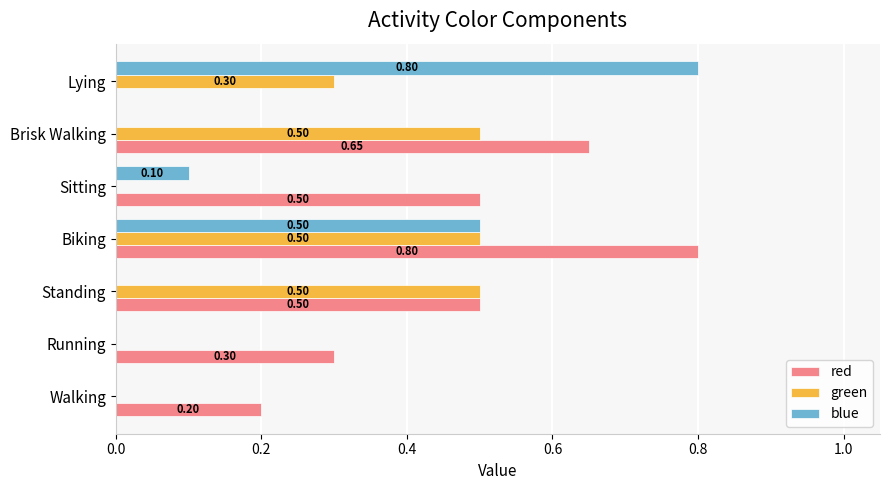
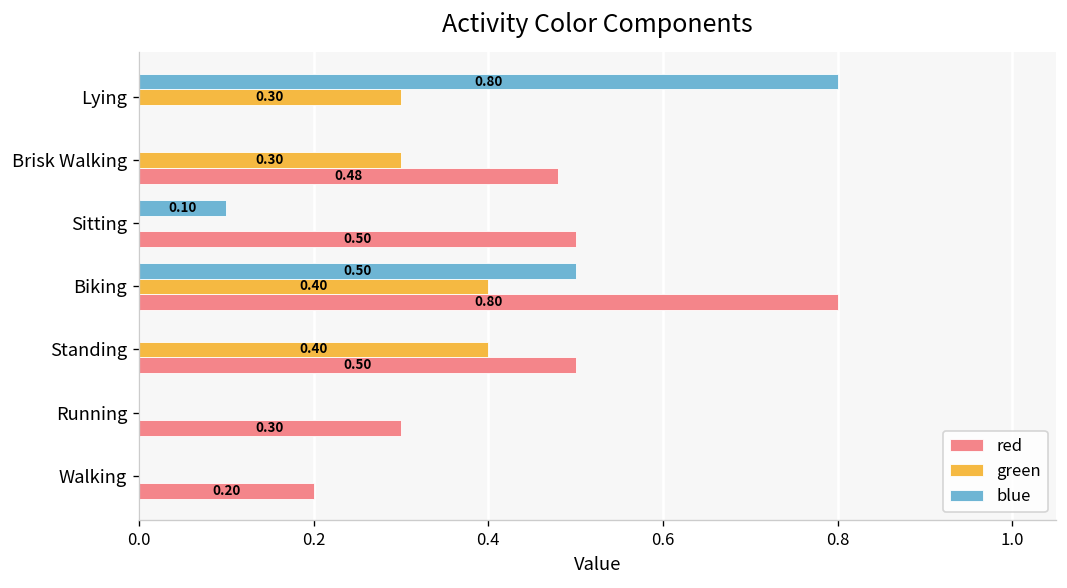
green, Brisk Walking: 0.50 -> 0.30
red, Brisk Walking: 0.65 -> 0.48
green, Biking: 0.50 -> 0.40
green, Standing: 0.50 -> 0.40
